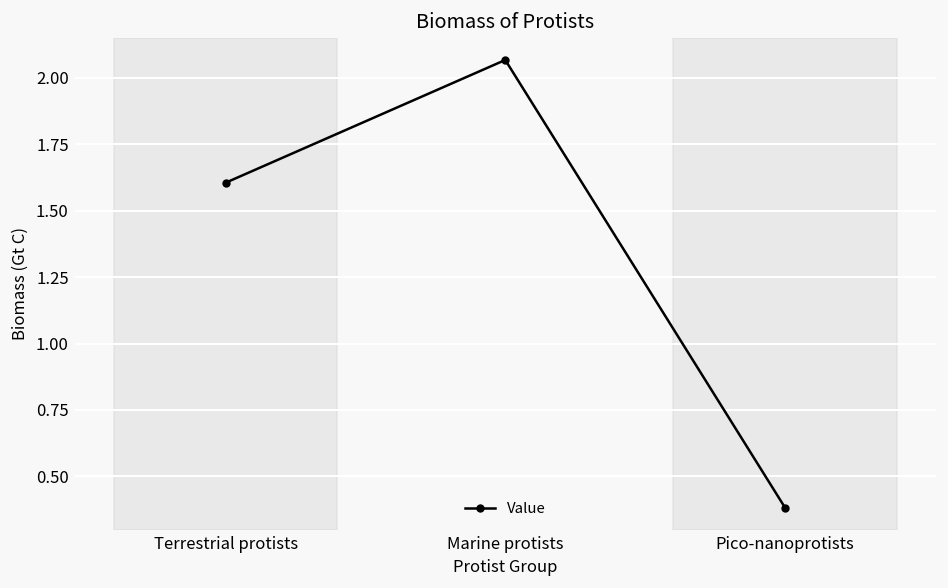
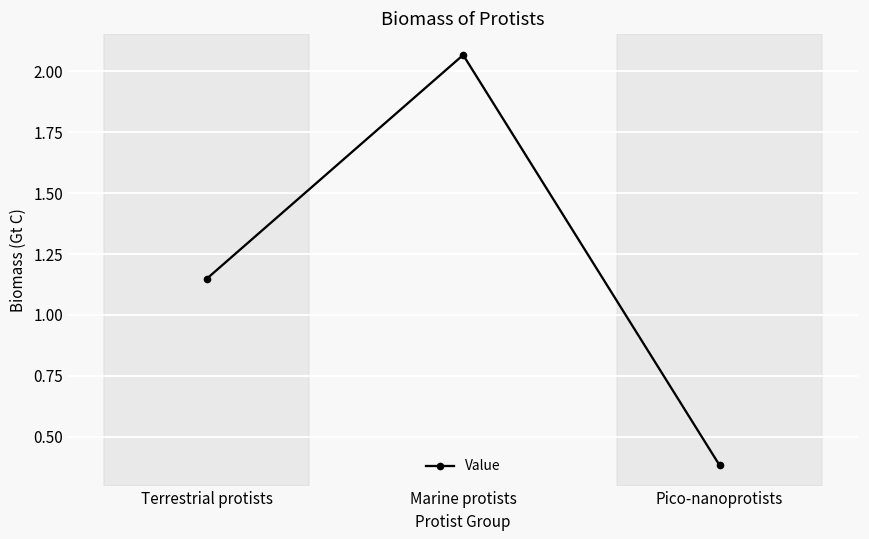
Terrestrial protists: 1.61 -> 1.15
